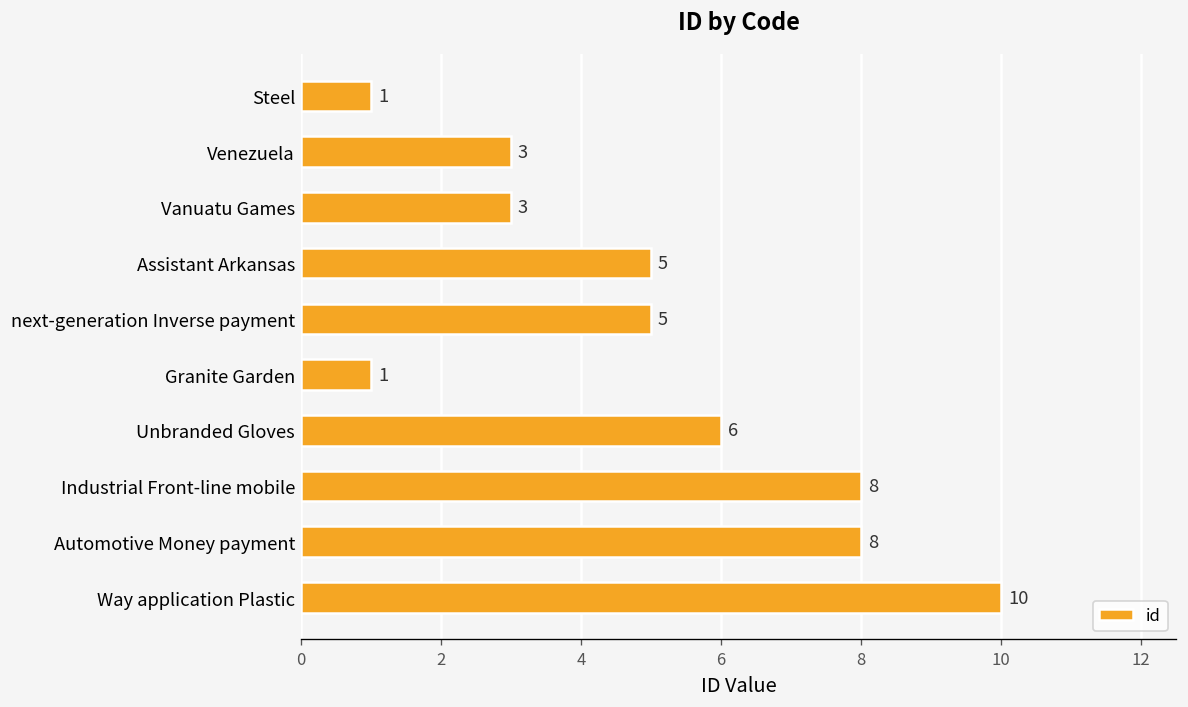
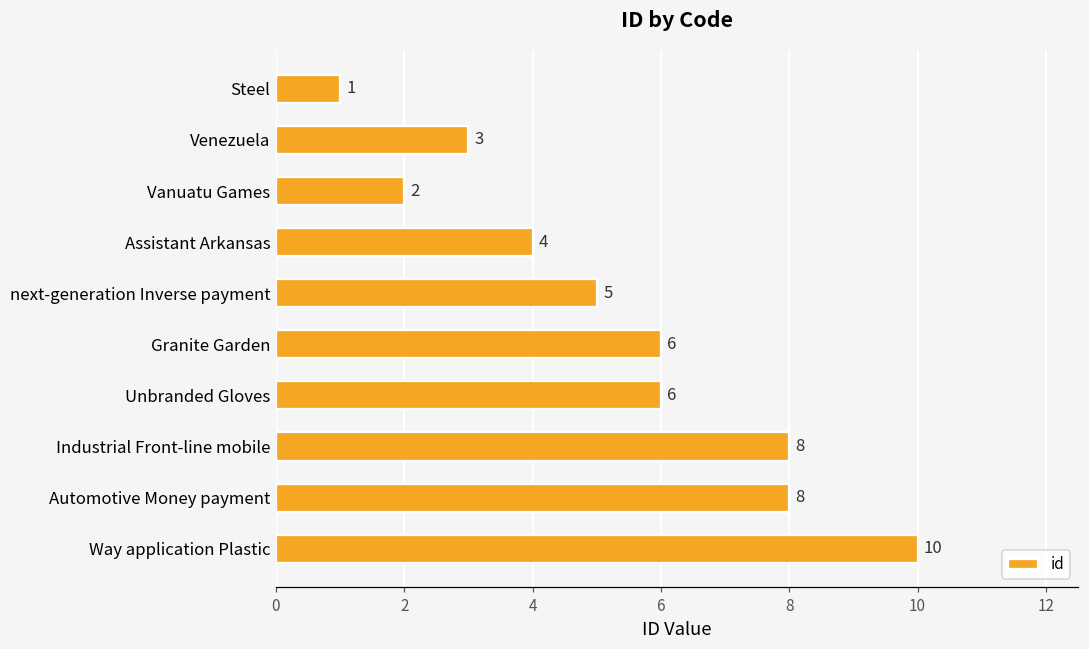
Vanuatu Games: 3 -> 2
Assistant Arkansas: 5 -> 4
Granite Garden: 1 -> 6
